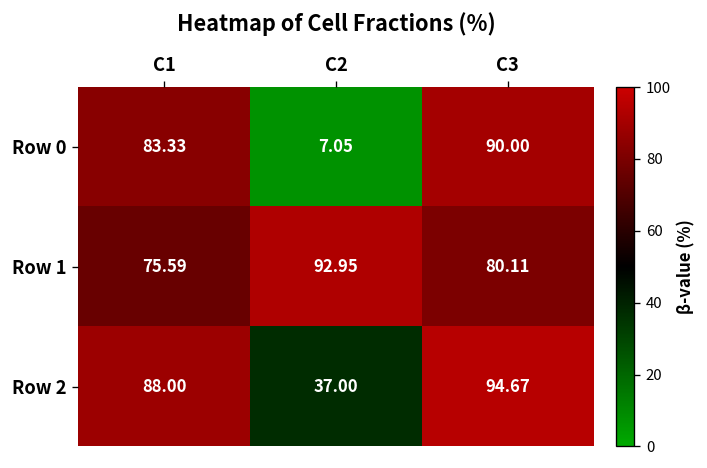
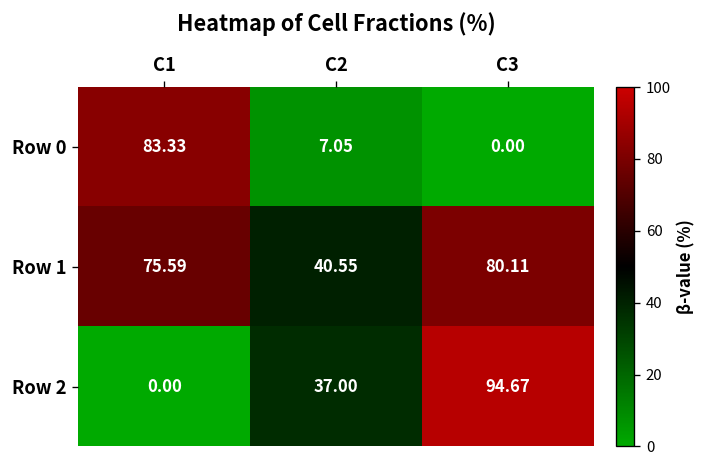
Row 0, C3: 90.00 -> 0.00
Row 1, C2: 92.95 -> 40.55
Row 2, C1: 88.00 -> 0.00
